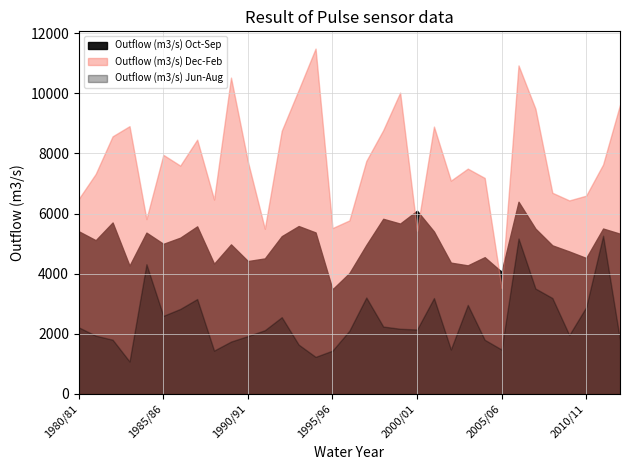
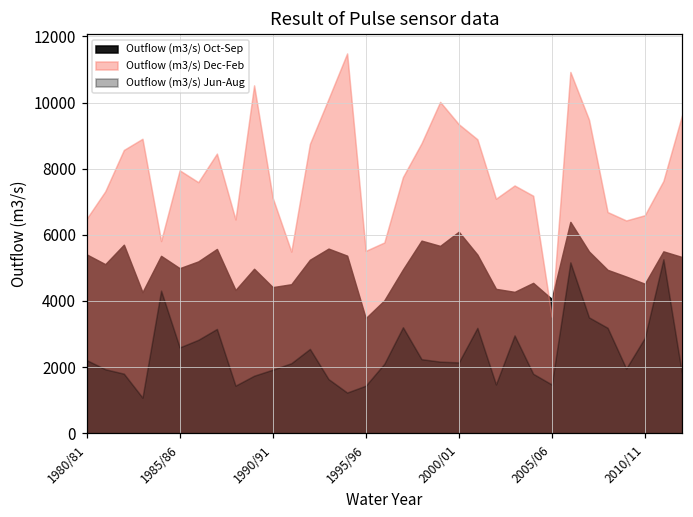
Outflow (m3/s) Dec-Feb, 1990/91: 7700 -> 7100
Outflow (m3/s) Dec-Feb, 2000/01: 5400 -> 9300
